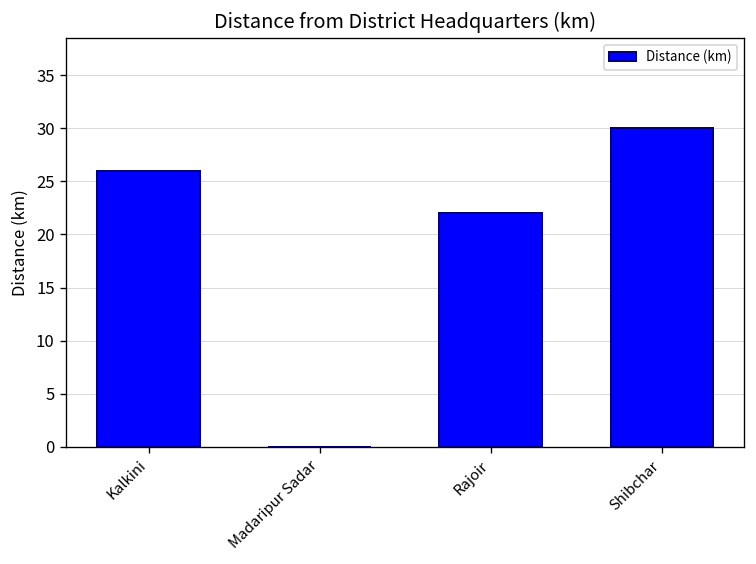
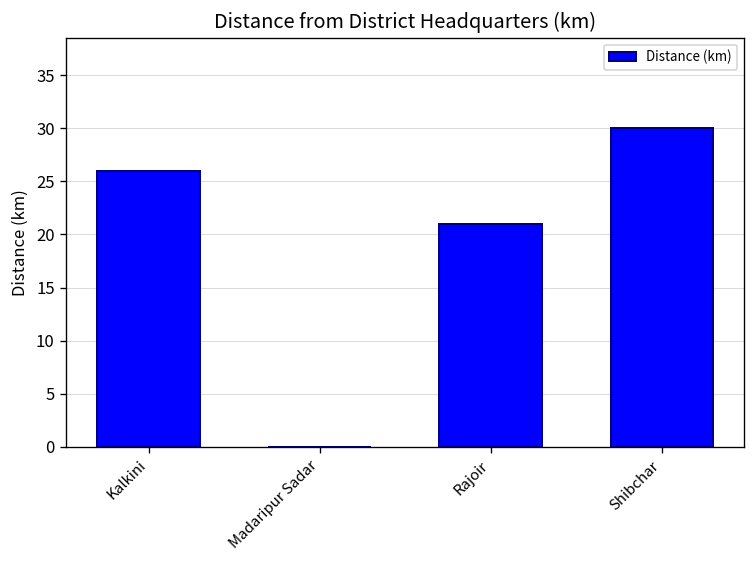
Rajoir: 22 -> 21
